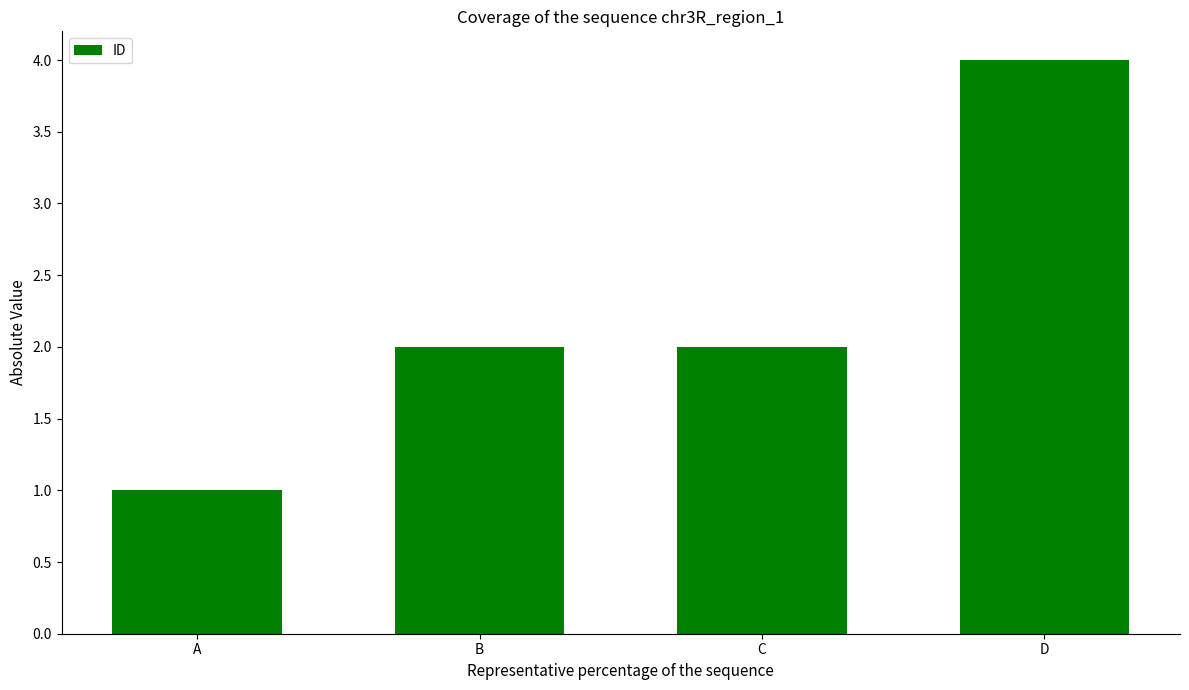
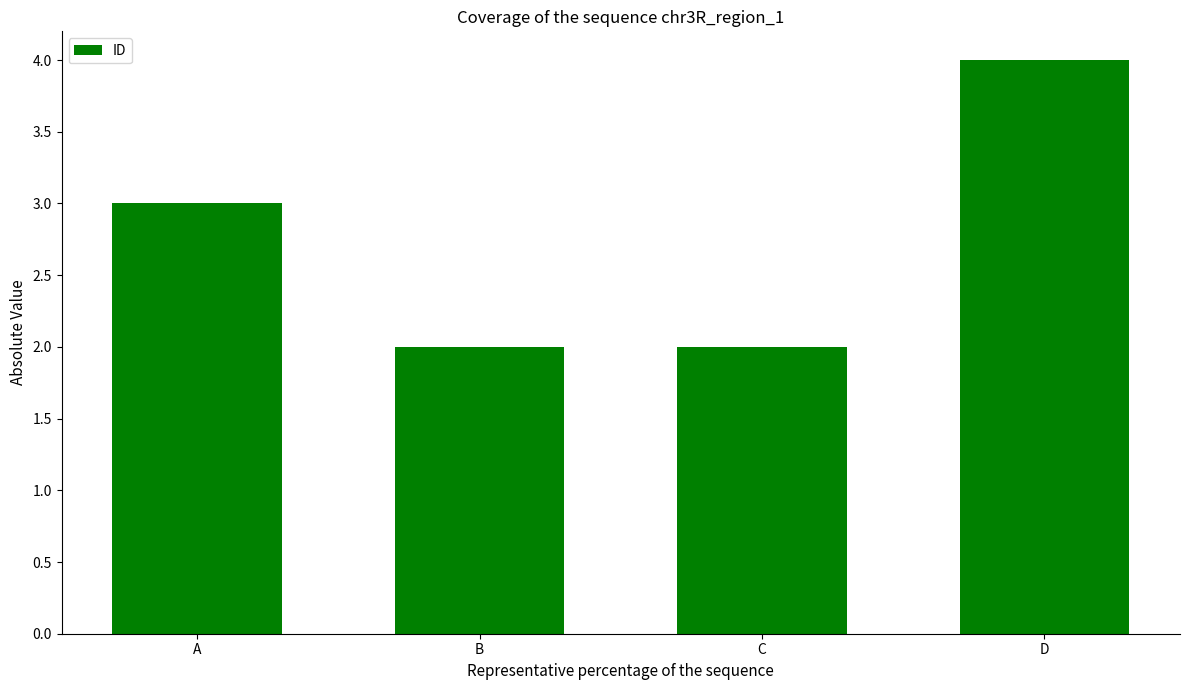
A: 1 -> 3
